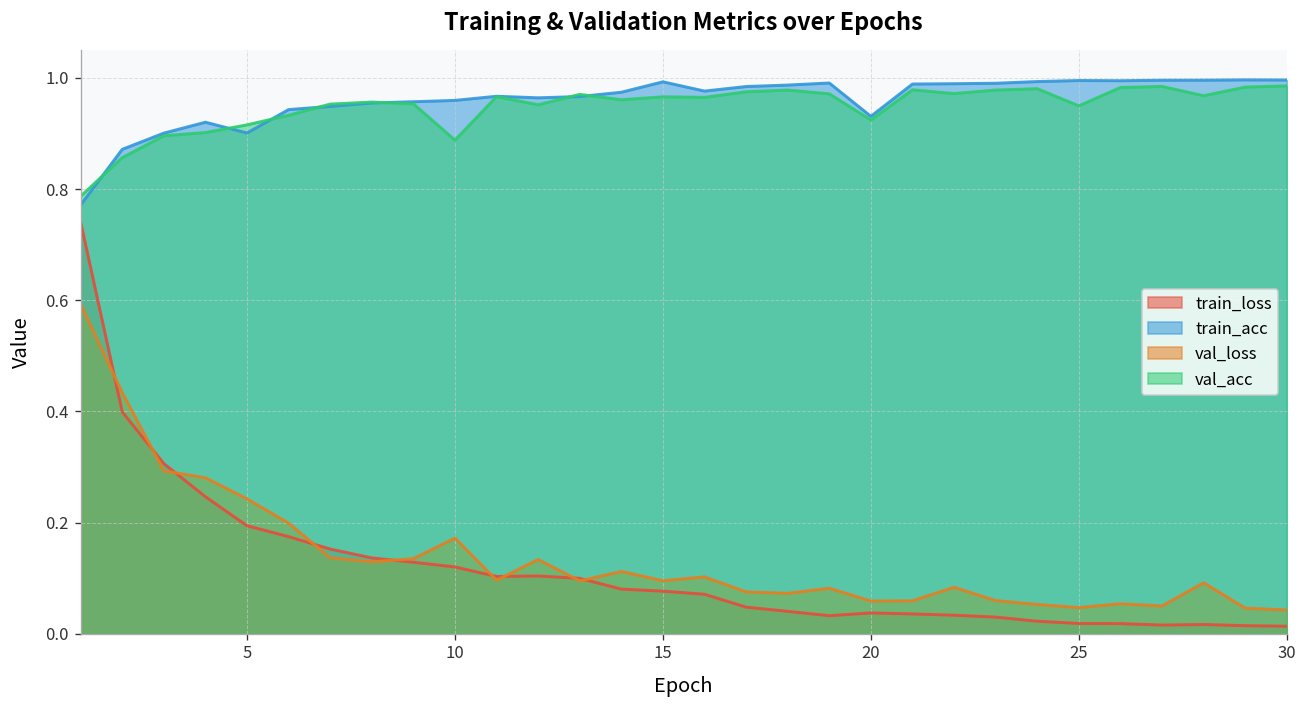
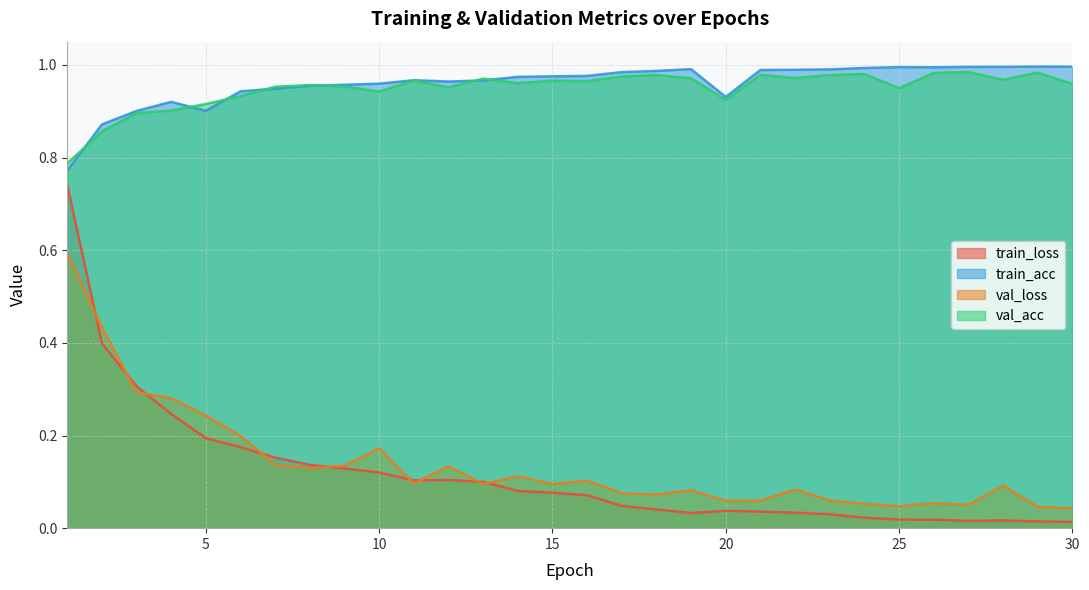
val_acc, 10: 0.89 -> 0.94
train_acc, 15: 0.99 -> 0.98
val_acc, 30: 0.99 -> 0.96
